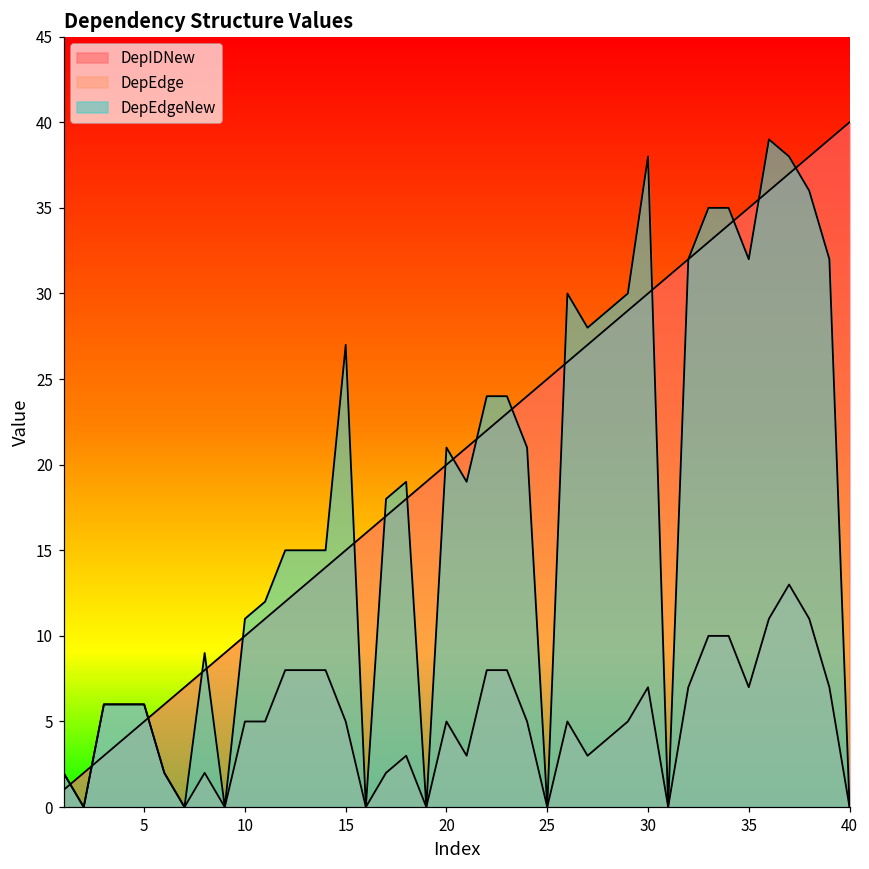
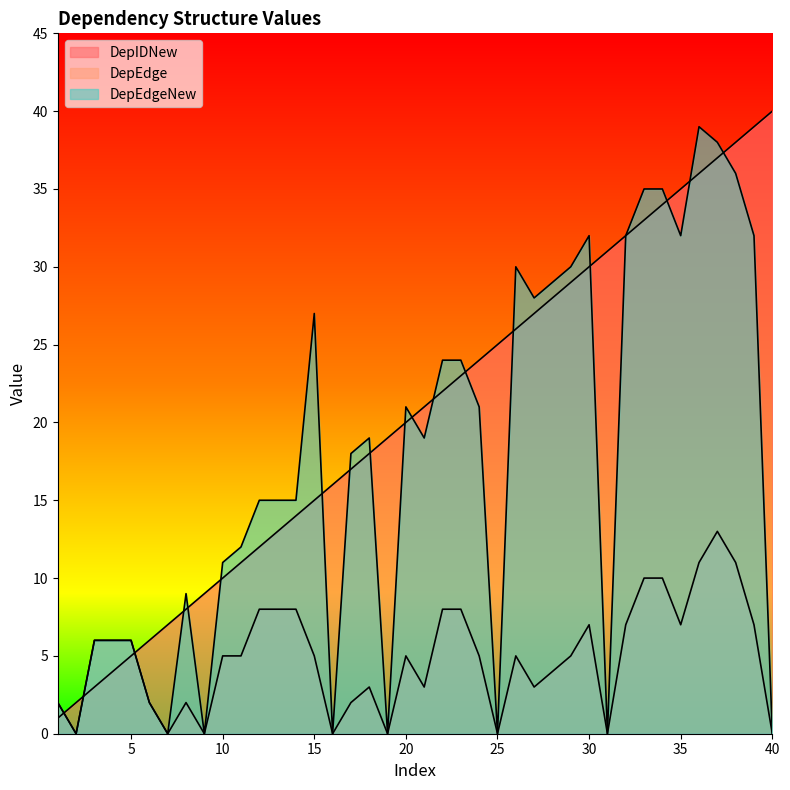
DepEdgeNew, 30: 38 -> 32
